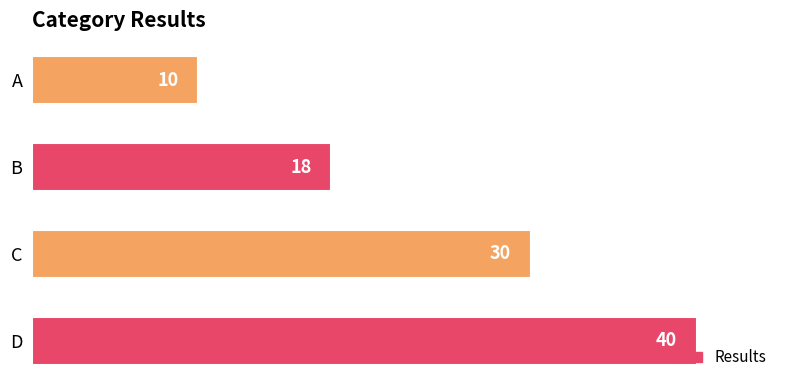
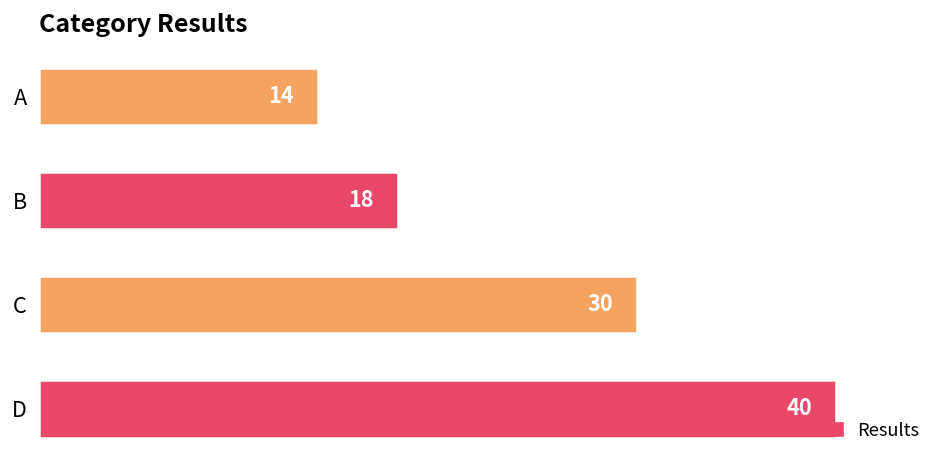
A: 10 -> 14
